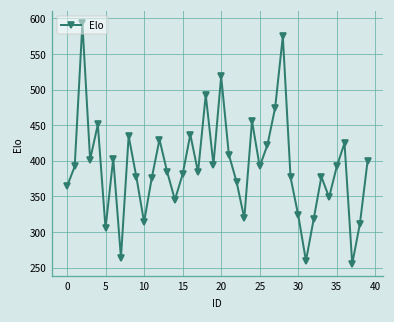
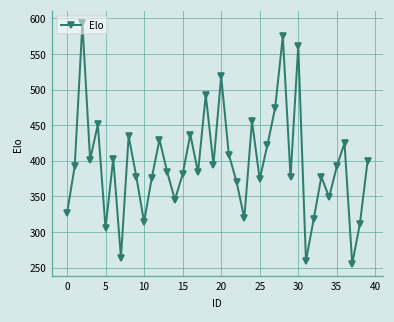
0: 360 -> 330
25: 390 -> 370
30: 320 -> 560
